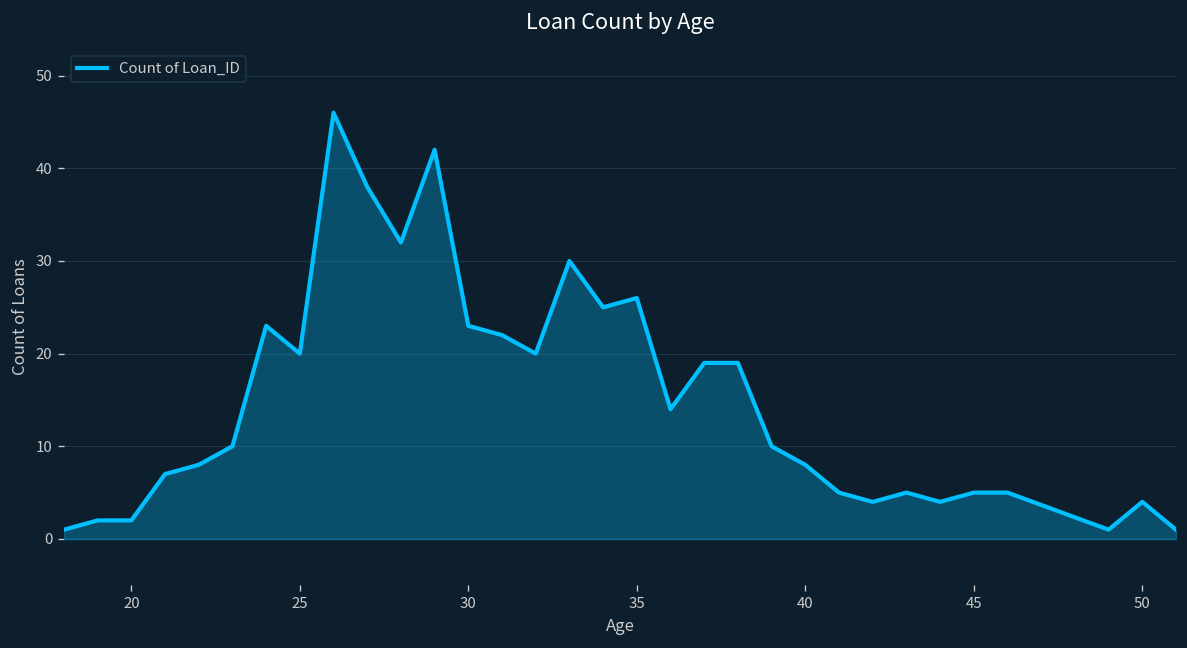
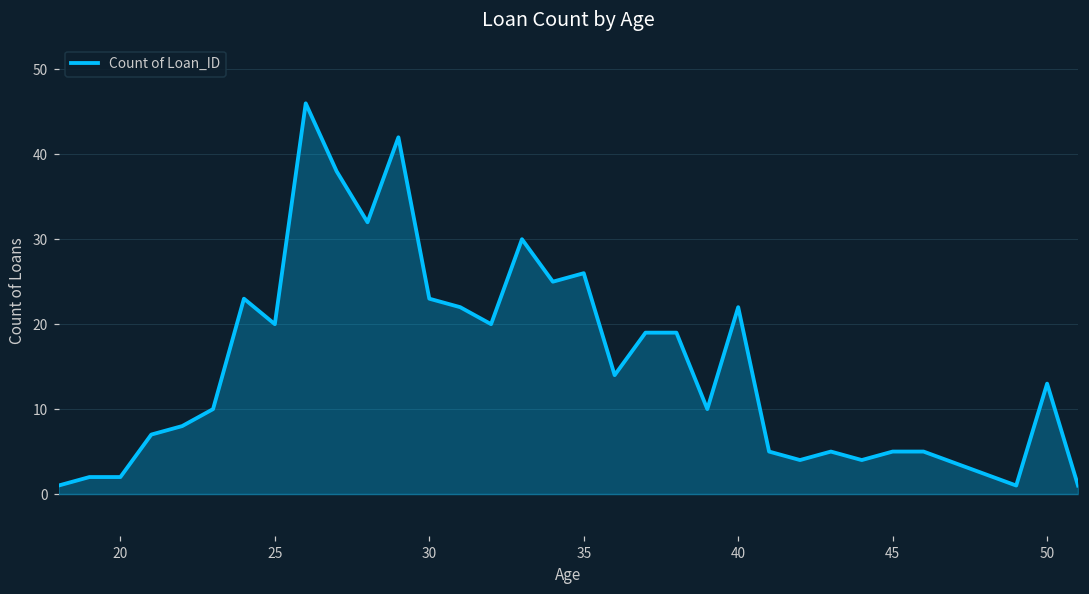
40: 8 -> 22
50: 4 -> 13
